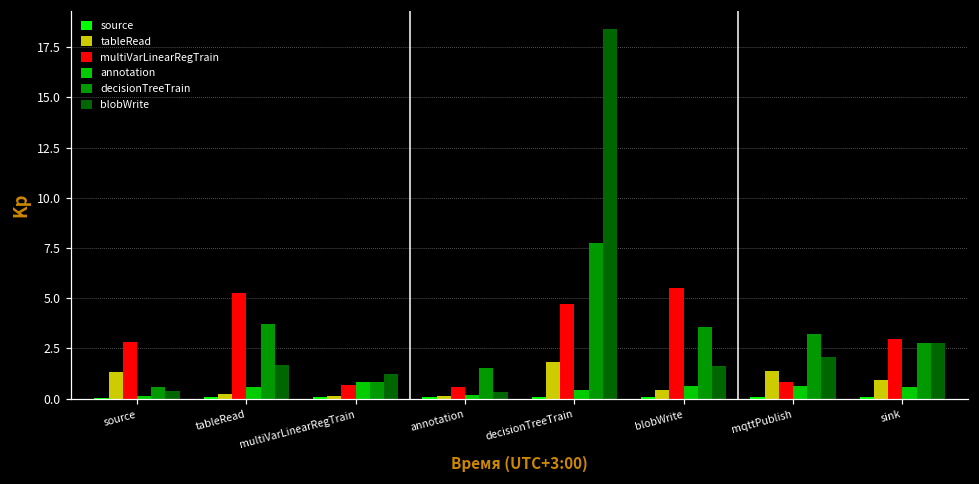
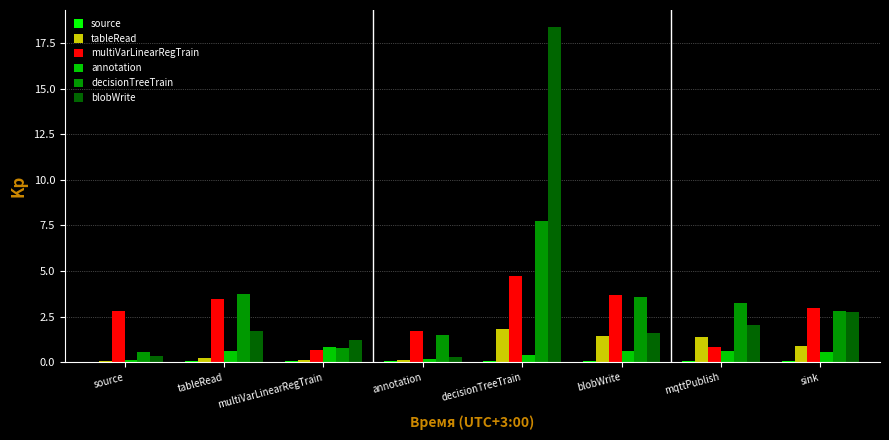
tableRead, source: 1.3 -> 0.1
multiVarLinearRegTrain, tableRead: 5.2 -> 3.5
multiVarLinearRegTrain, annotation: 0.6 -> 1.7
tableRead, blobWrite: 0.4 -> 1.4
multiVarLinearRegTrain, blobWrite: 5.5 -> 3.7
